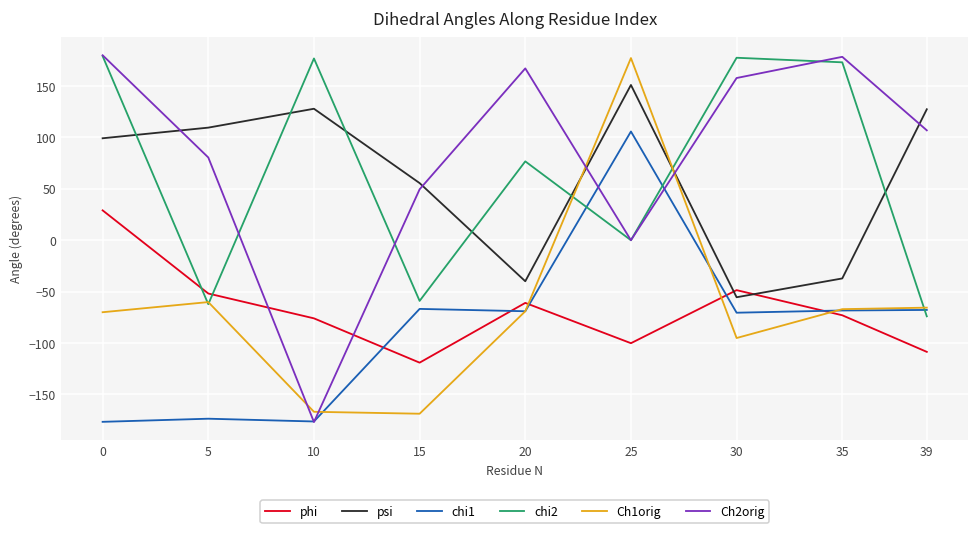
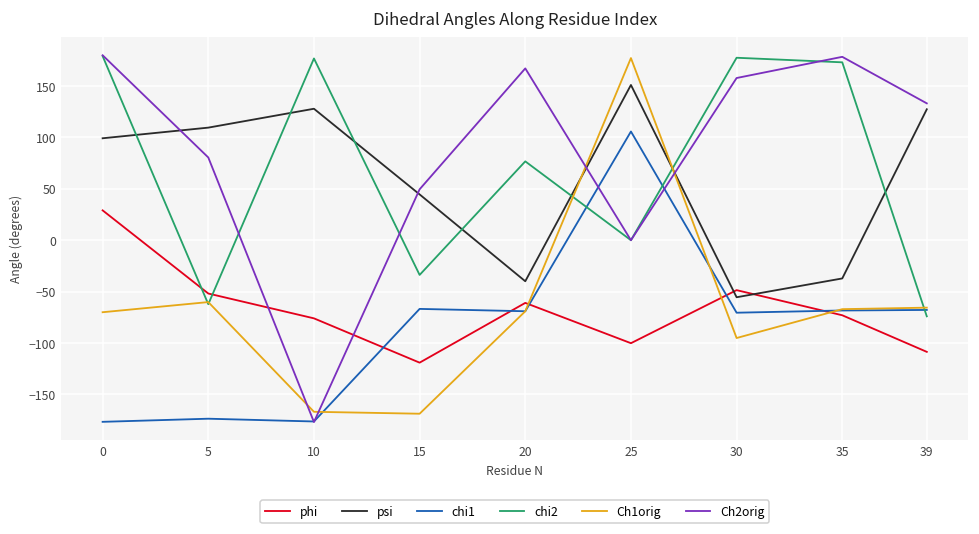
psi, 15: 60 -> 40
chi2, 15: -60 -> -30
Ch2orig, 39: 110 -> 130
